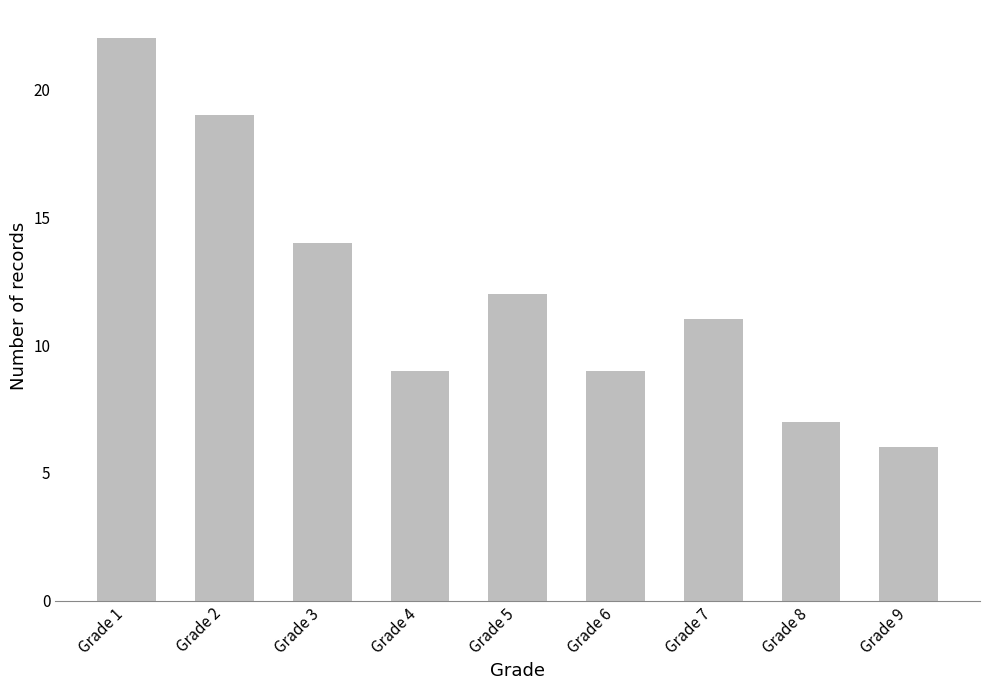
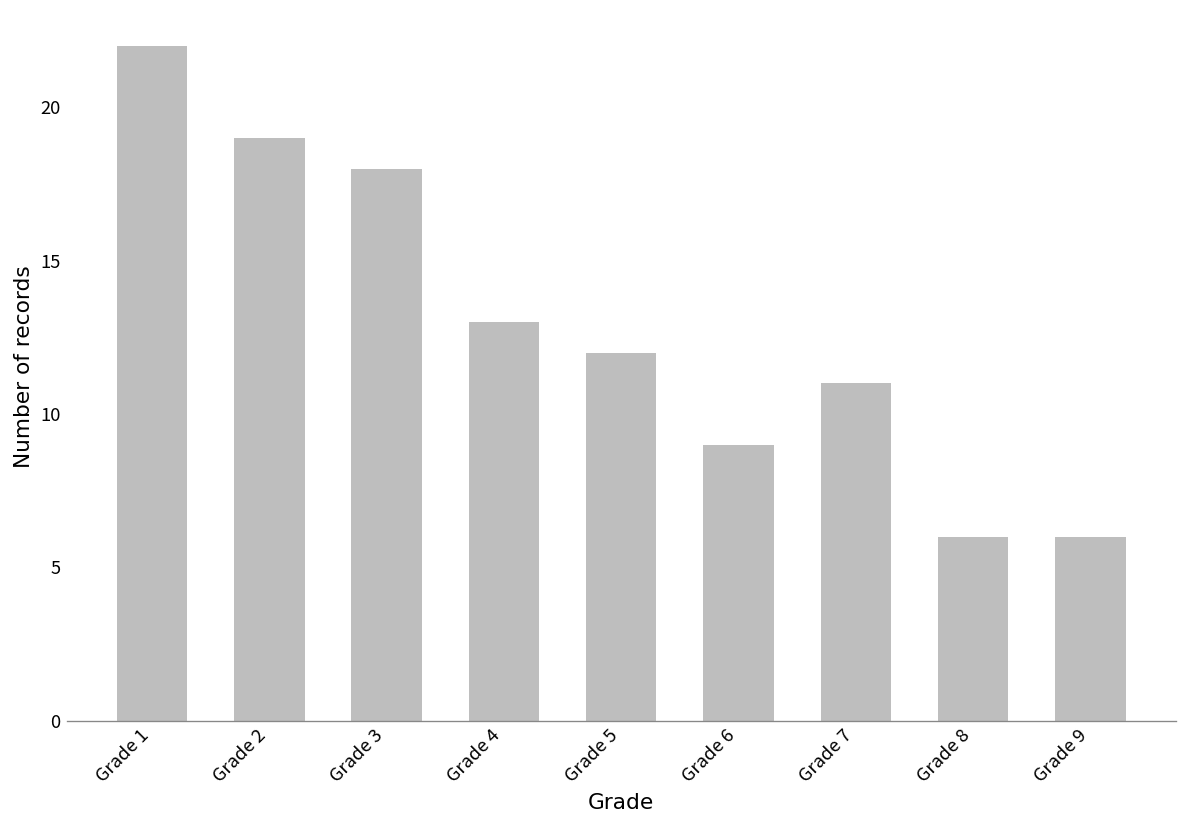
Grade 3: 14 -> 18
Grade 4: 9 -> 13
Grade 8: 7 -> 6
